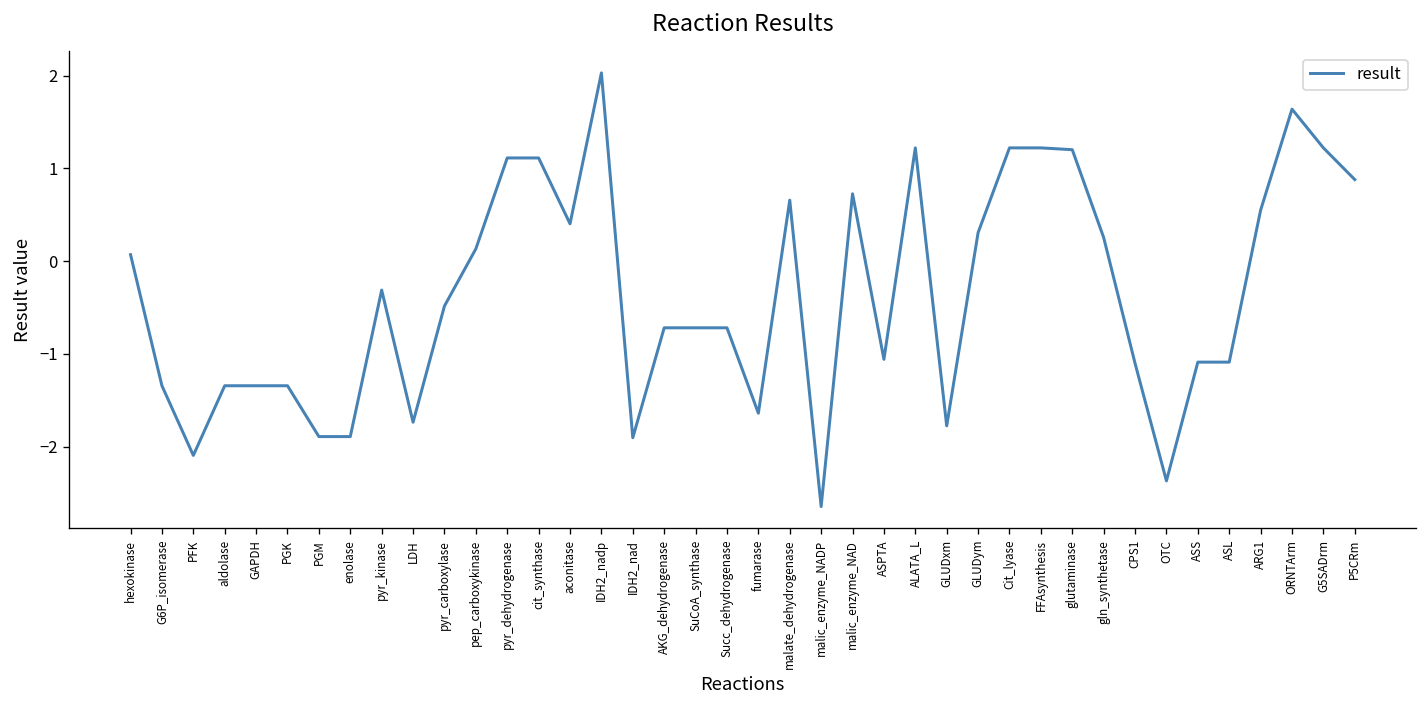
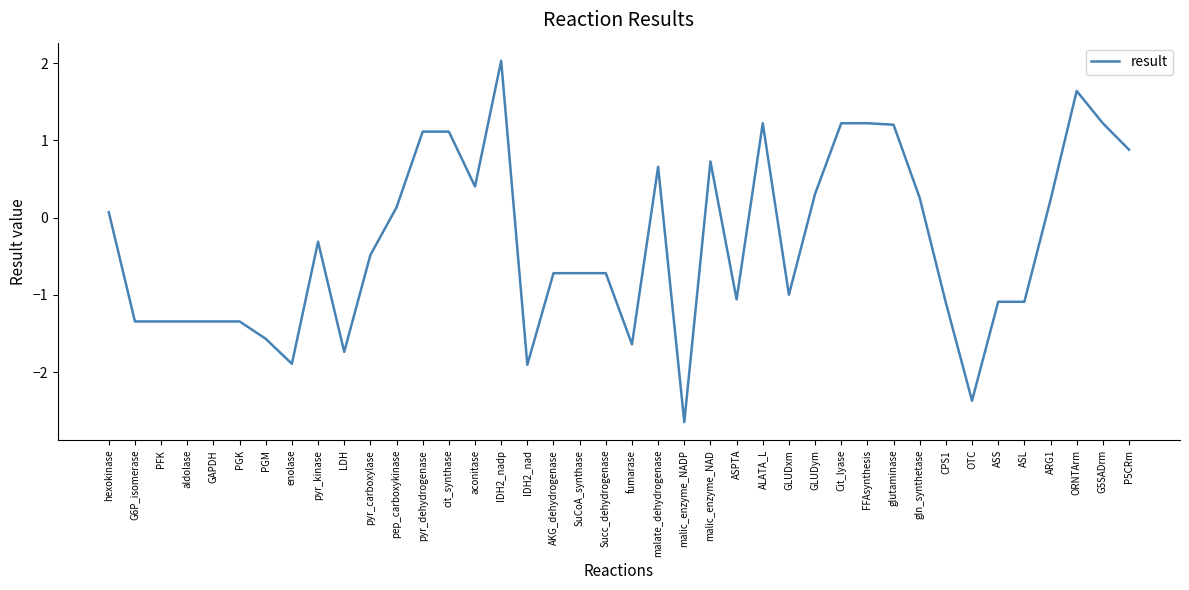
PFK: -2.1 -> -1.3
PGM: -1.9 -> -1.6
GLUDxm: -1.8 -> -1.0
ARG1: 0.5 -> 0.2
